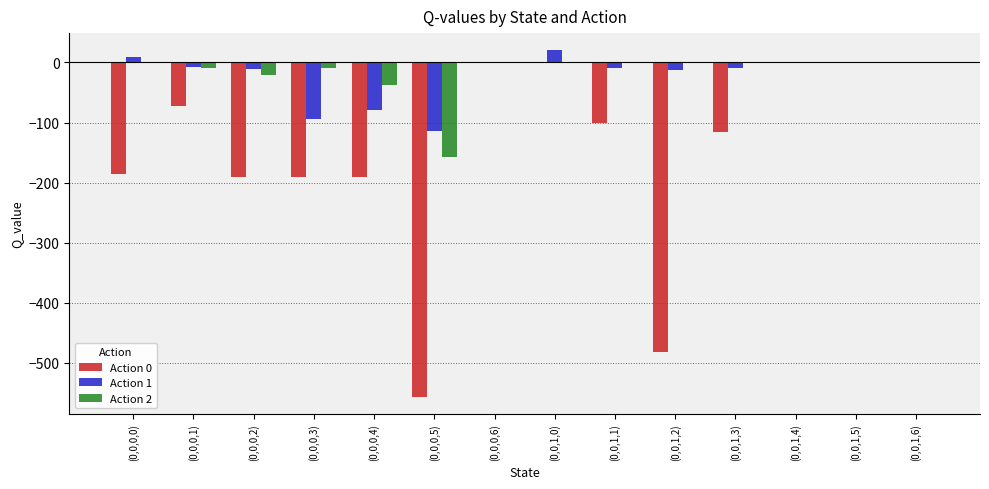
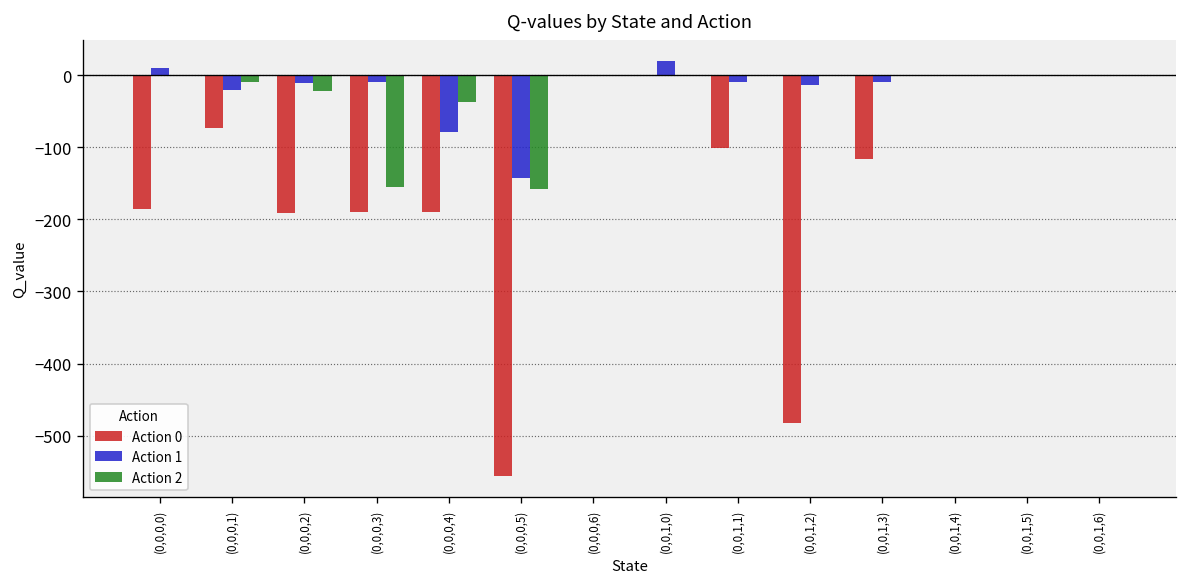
Action 1, (0,0,0,1): -10 -> -20
Action 1, (0,0,0,3): -90 -> -10
Action 2, (0,0,0,3): -10 -> -150
Action 1, (0,0,0,5): -110 -> -140
